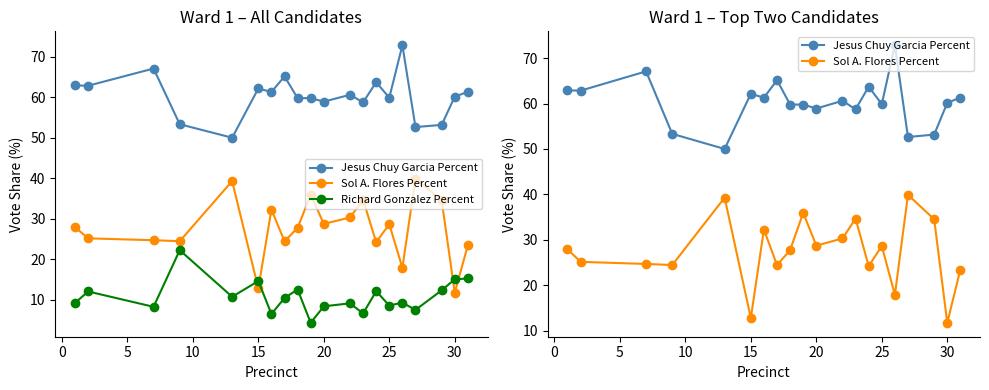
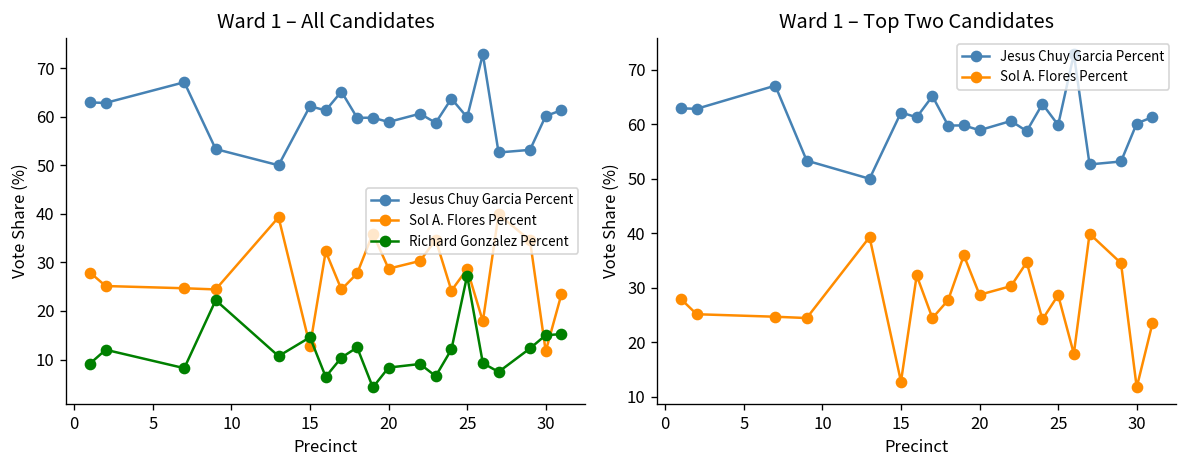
Ward 1 – All Candidates, Richard Gonzalez Percent, 25: 9 -> 27
